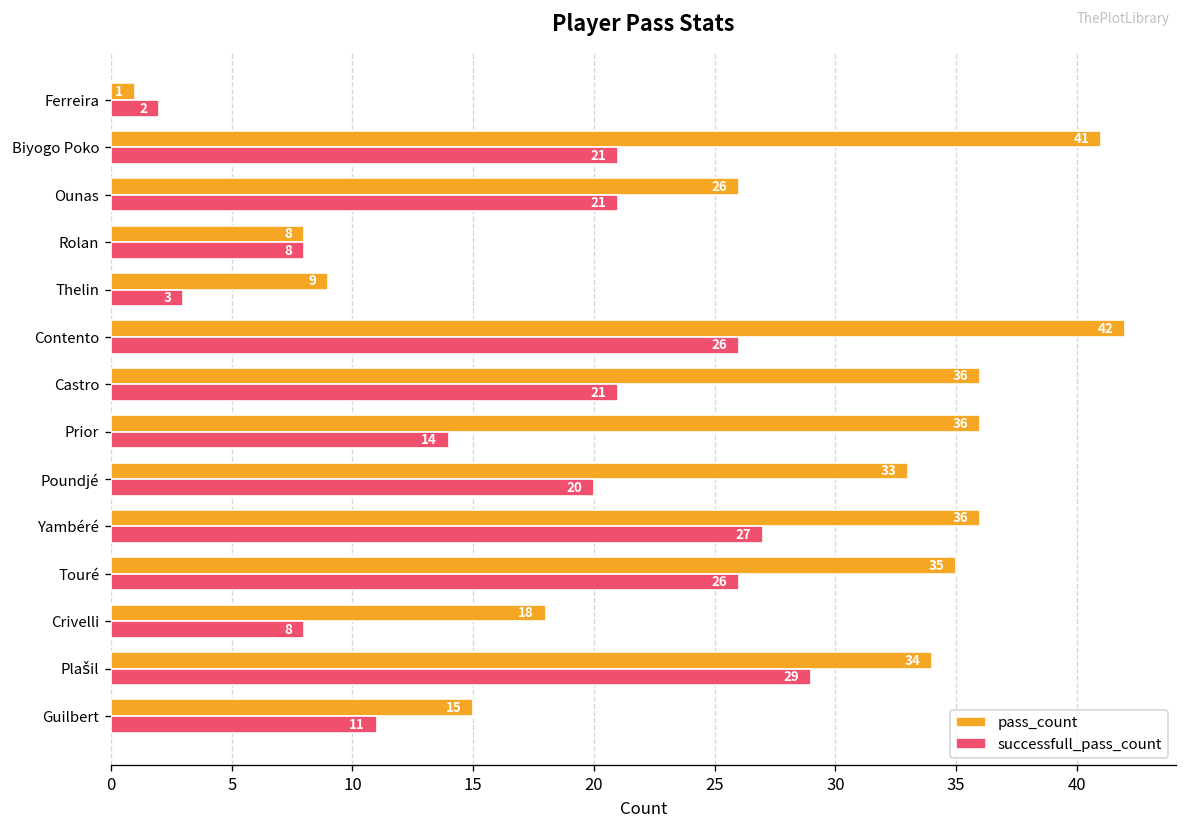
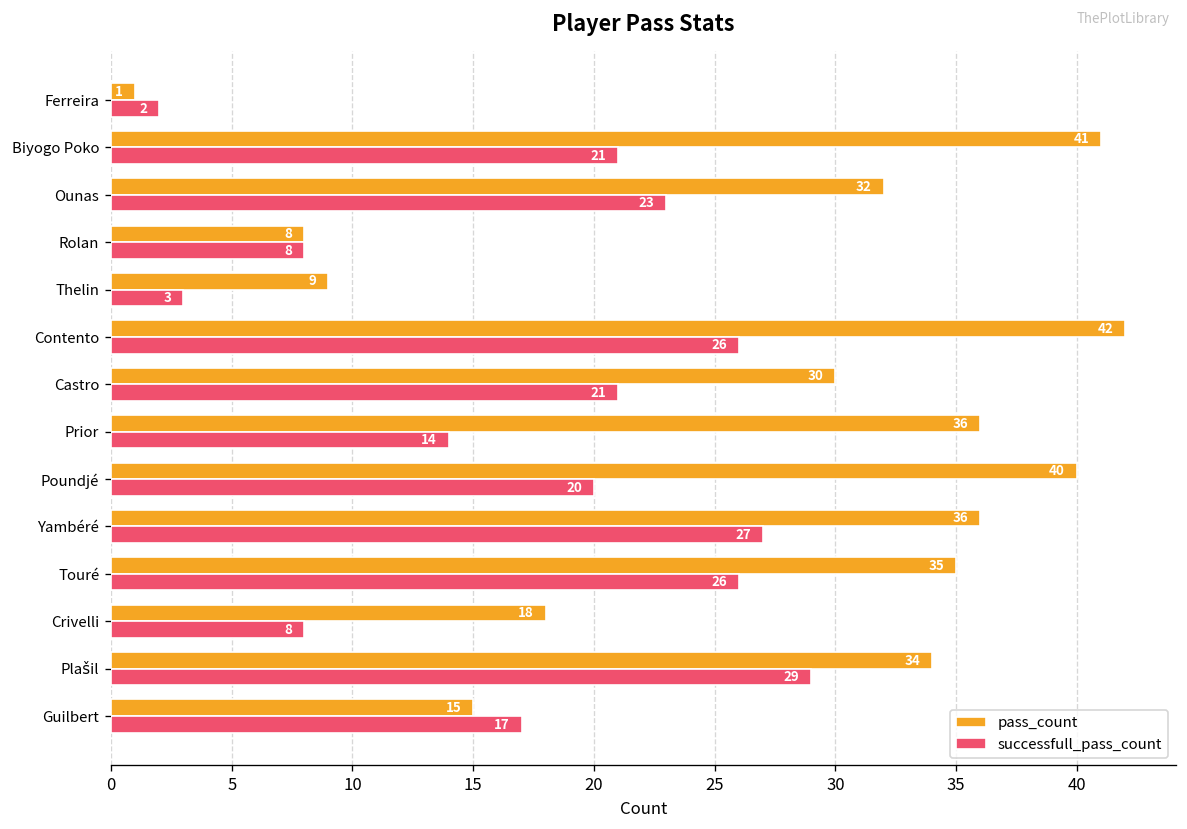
pass_count, Ounas: 26 -> 32
successfull_pass_count, Ounas: 21 -> 23
pass_count, Castro: 36 -> 30
pass_count, Poundjé: 33 -> 40
successfull_pass_count, Guilbert: 11 -> 17
